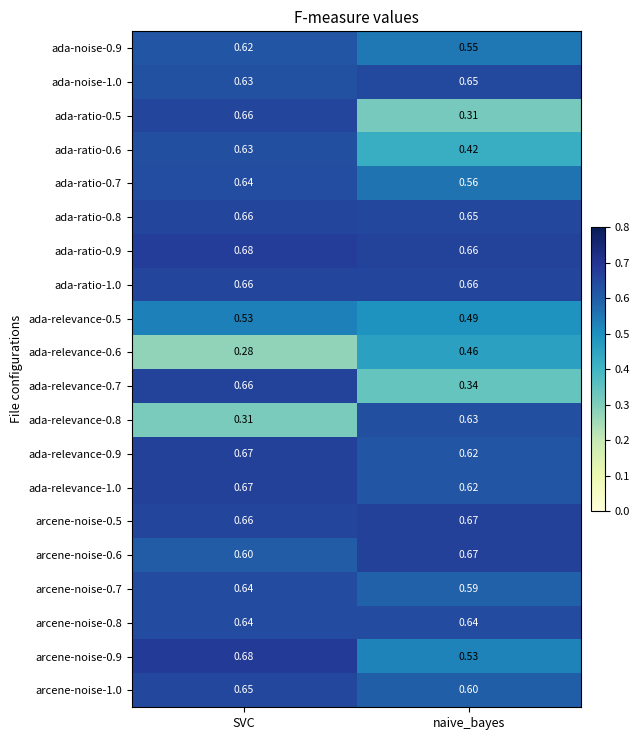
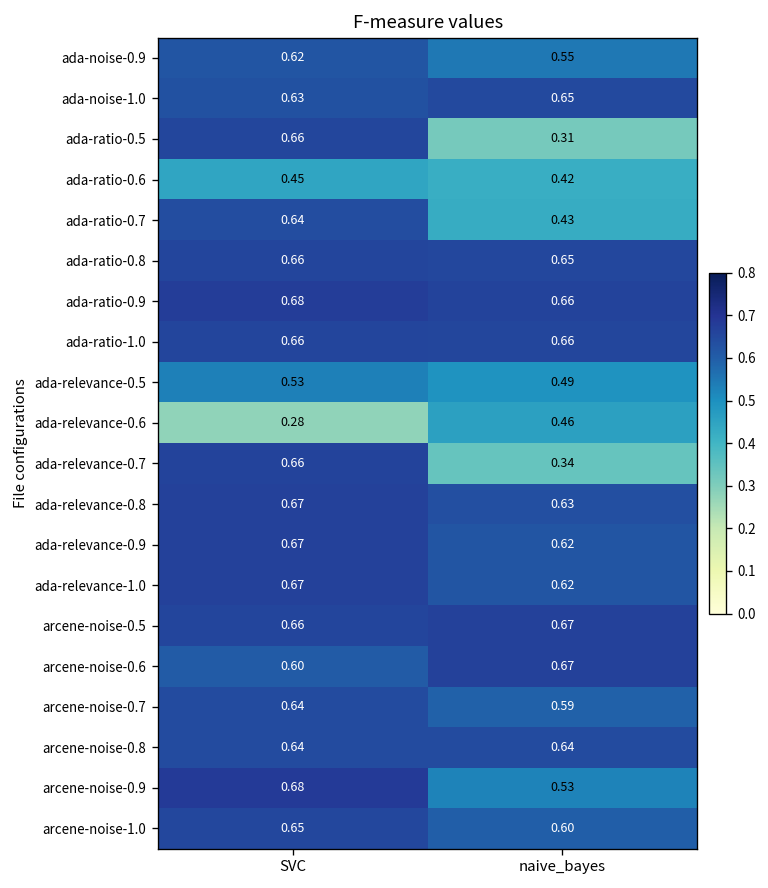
ada-ratio-0.6, SVC: 0.63 -> 0.45
ada-ratio-0.7, naive_bayes: 0.56 -> 0.43
ada-relevance-0.8, SVC: 0.31 -> 0.67
